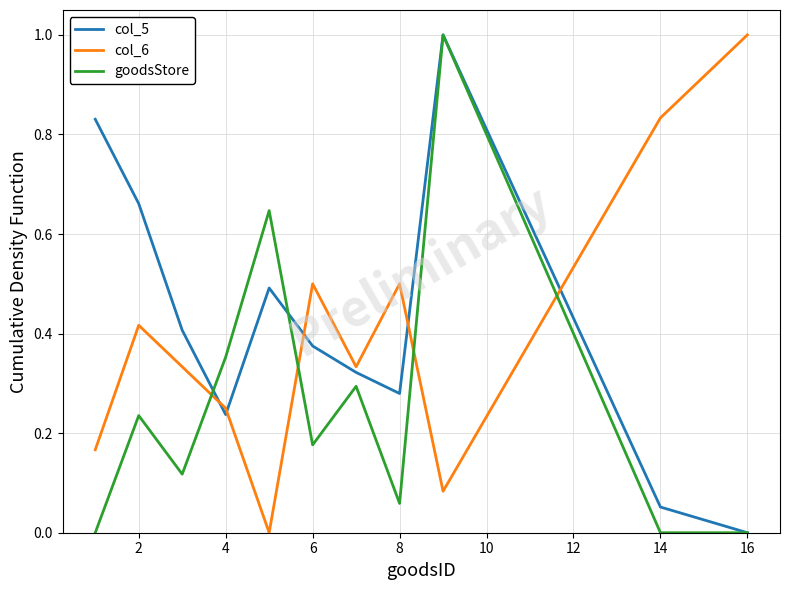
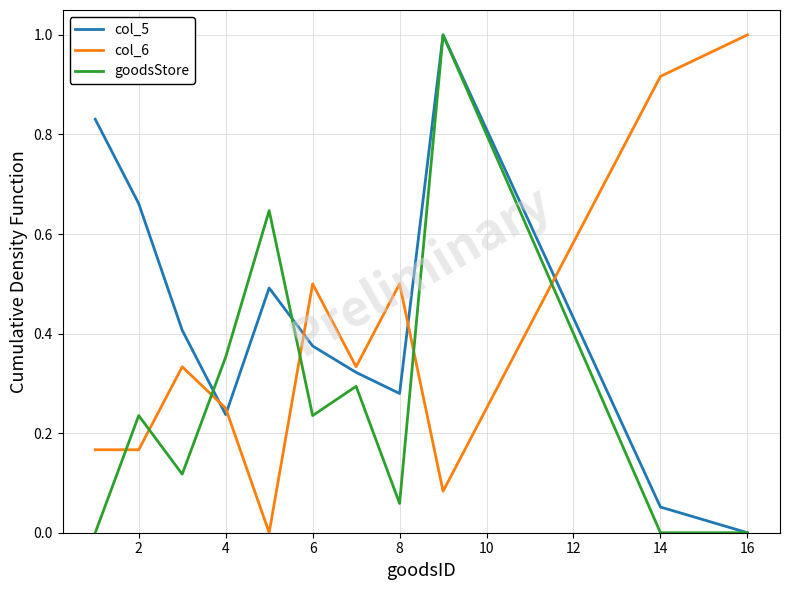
col_6, 2: 0.42 -> 0.17
goodsStore, 6: 0.18 -> 0.24
col_6, 14: 0.83 -> 0.92
